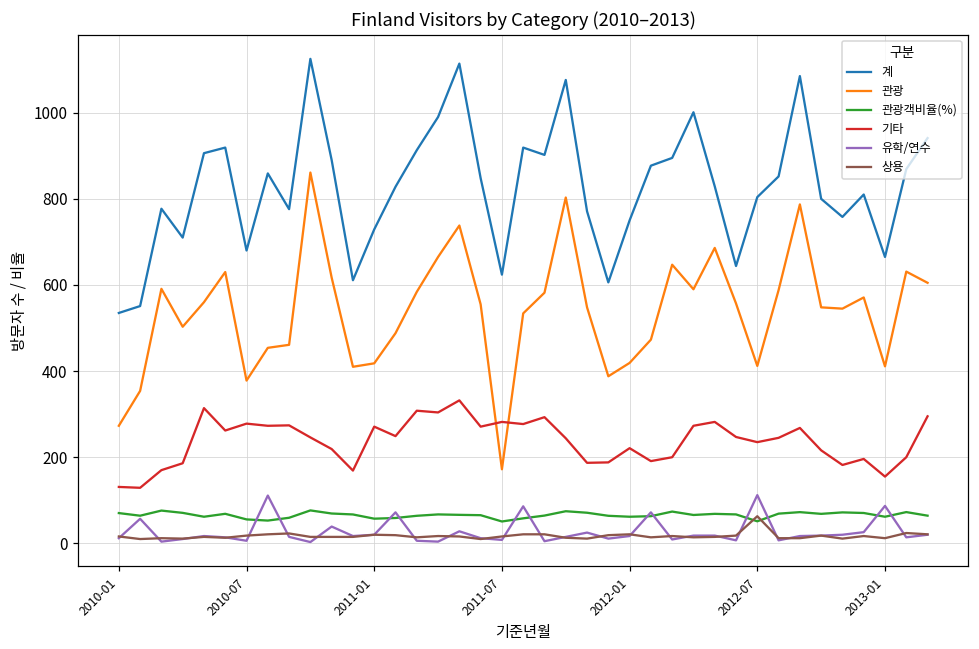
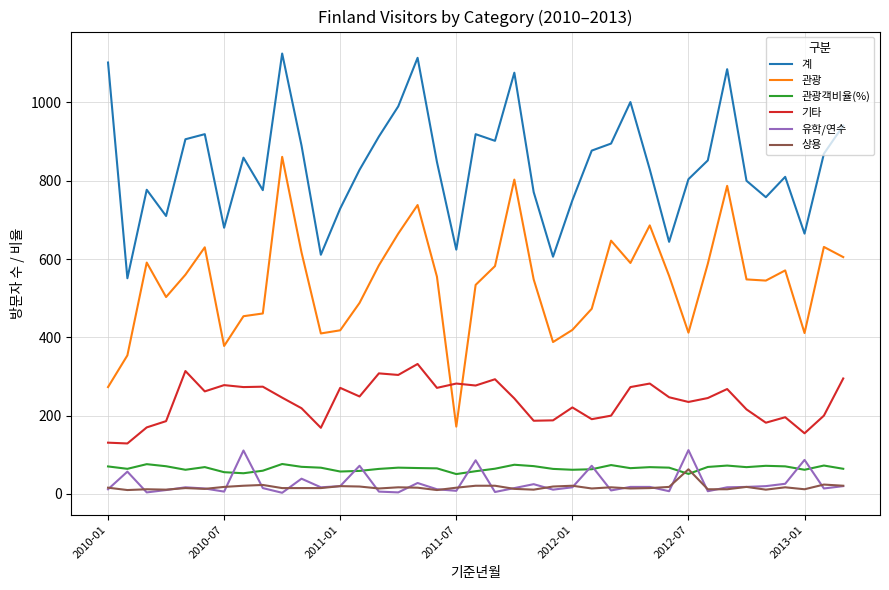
계, 2010-01: 540 -> 1100
